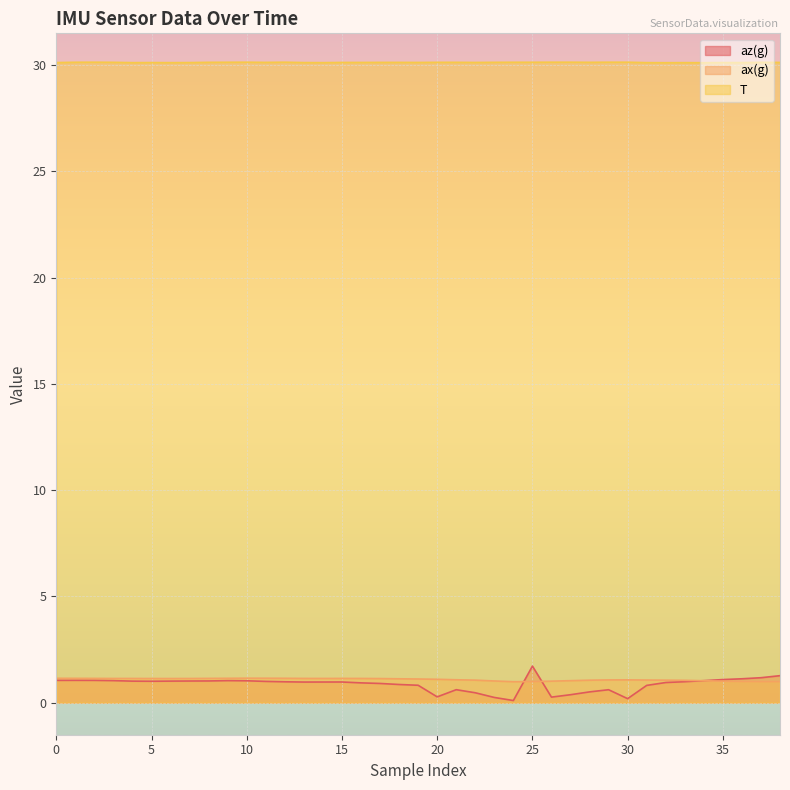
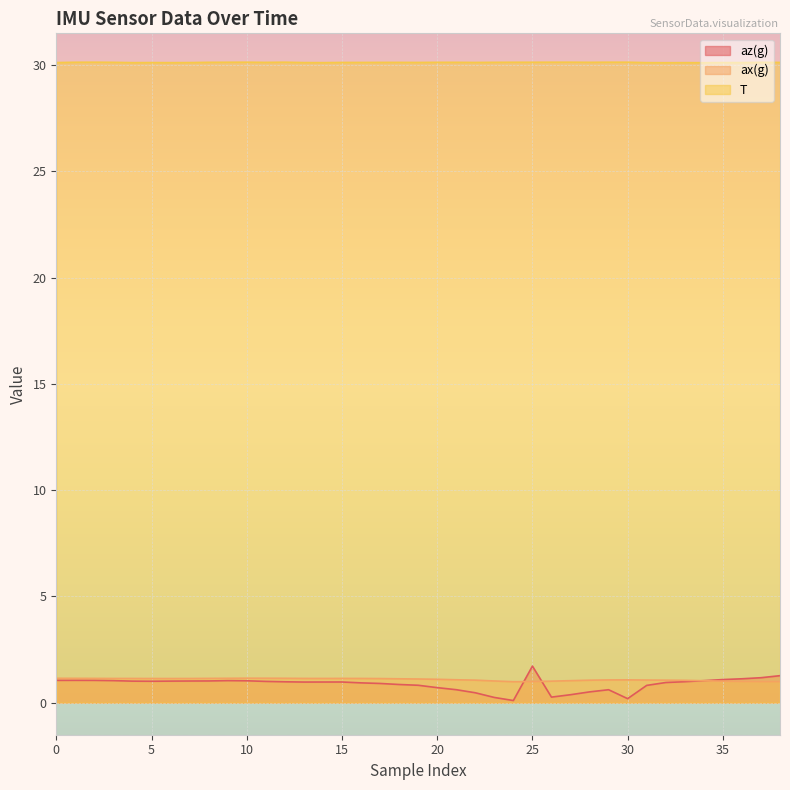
az(g), 20: 0.3 -> 0.7
